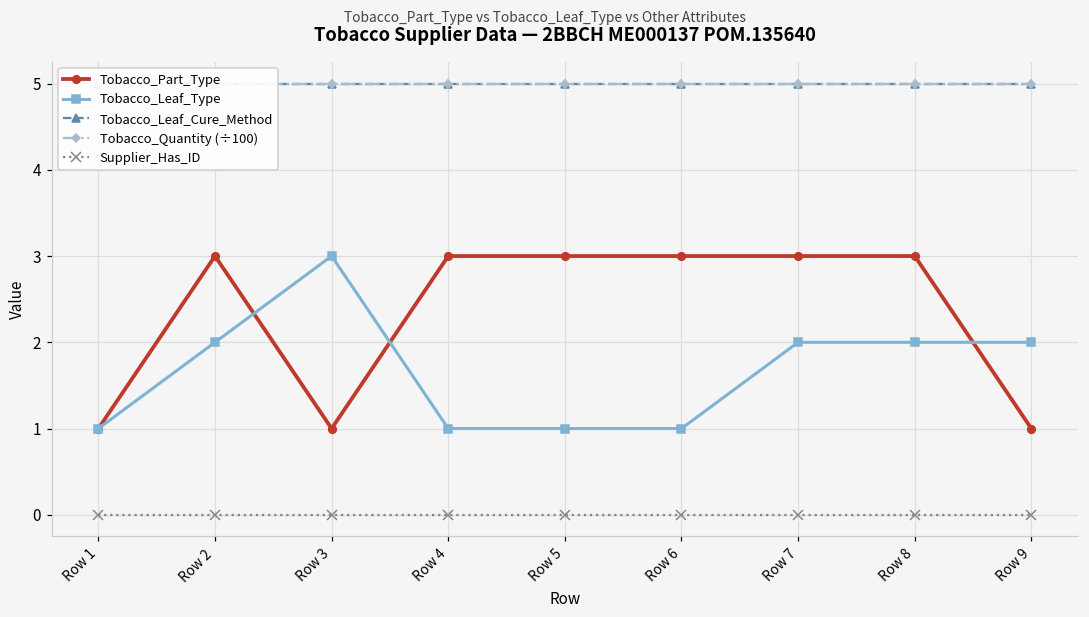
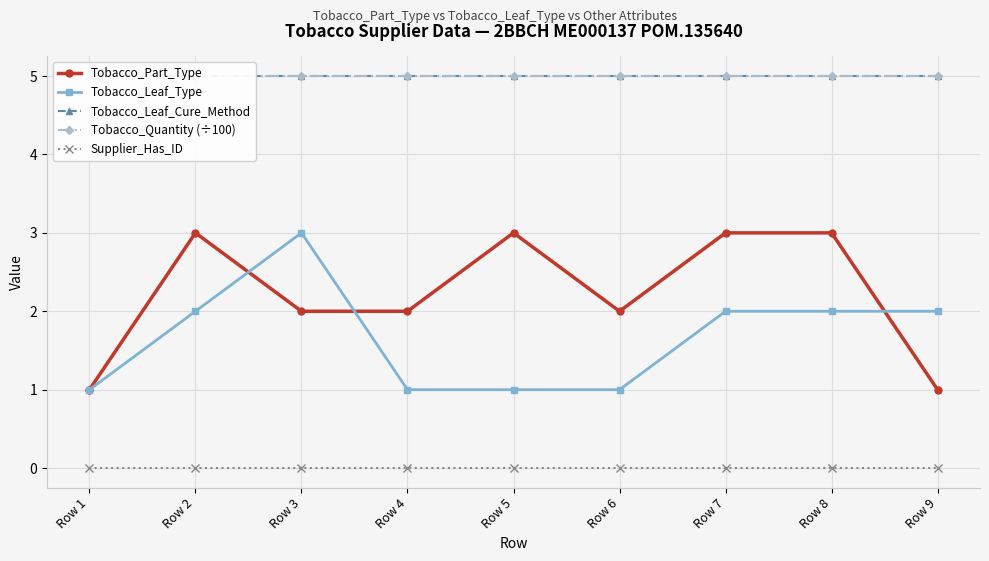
Tobacco_Part_Type, Row 3: 1 -> 2
Tobacco_Part_Type, Row 4: 3 -> 2
Tobacco_Part_Type, Row 6: 3 -> 2
